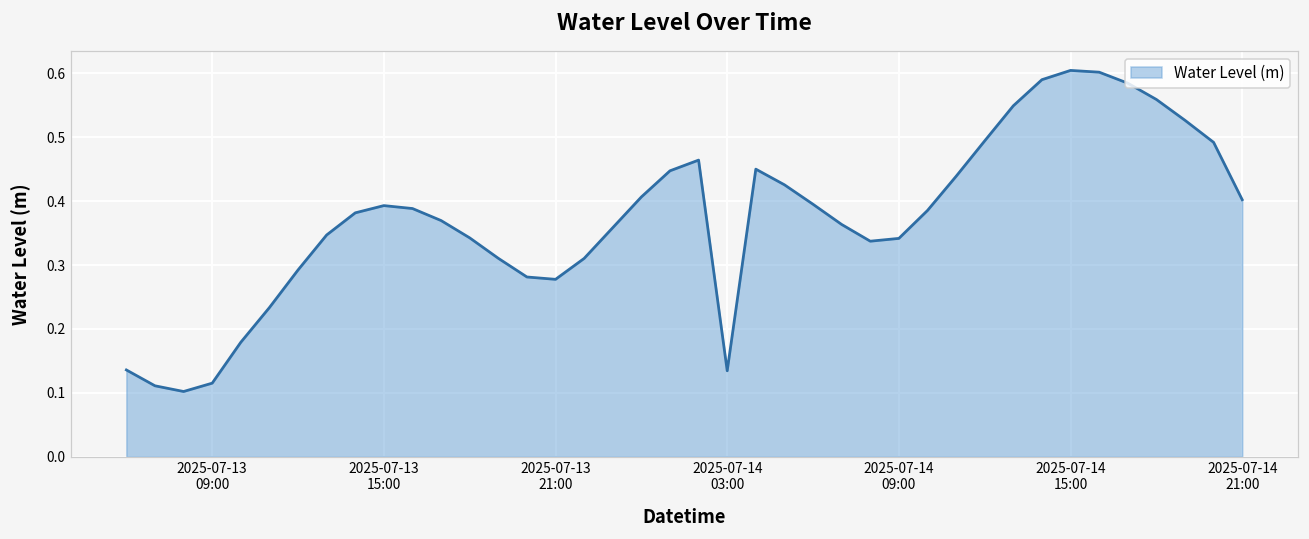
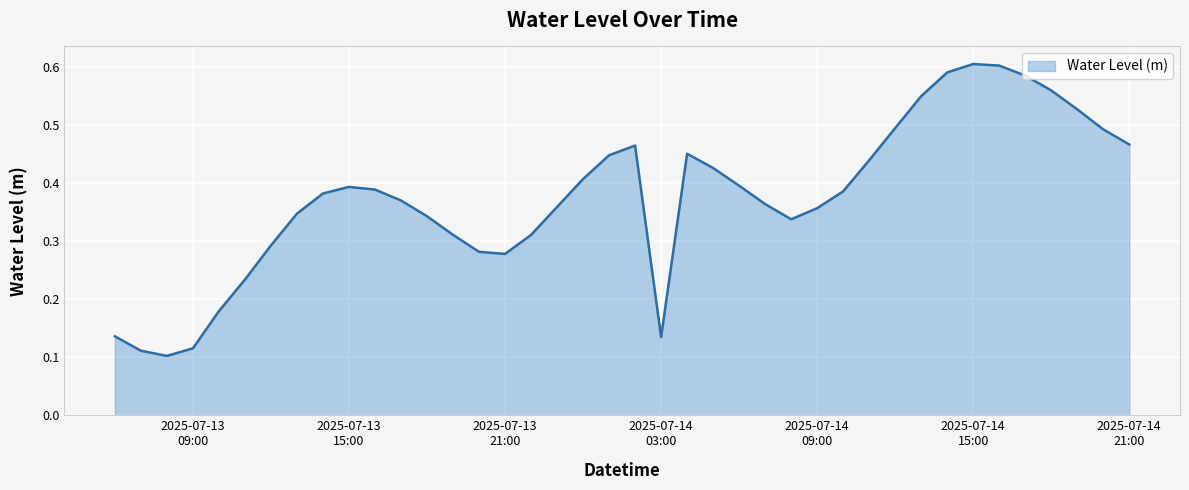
2025-07-14 09:00: 0.34 -> 0.36
2025-07-14 21:00: 0.40 -> 0.47
